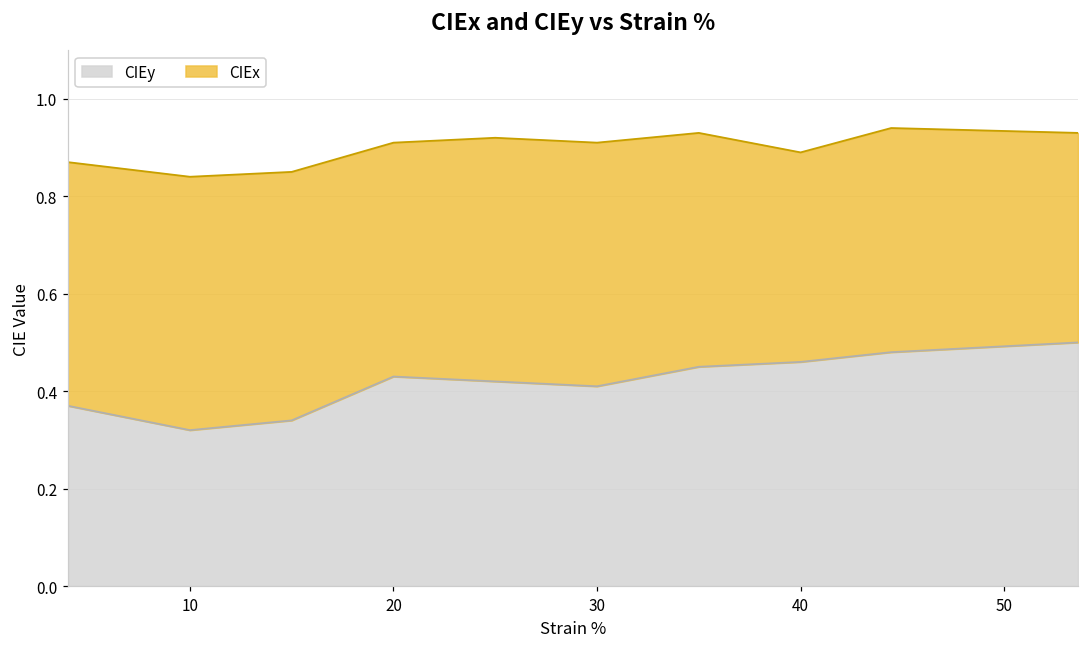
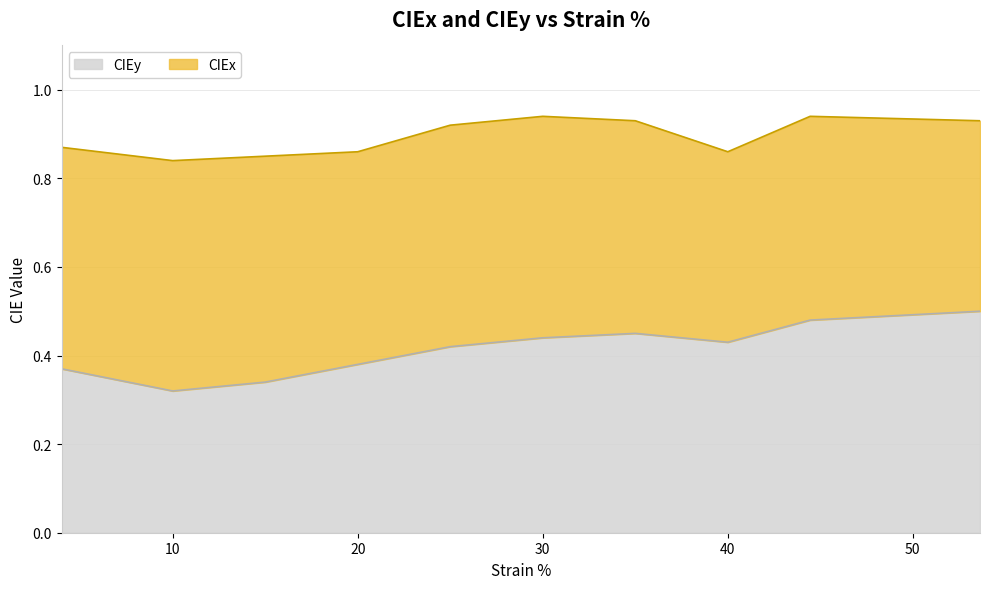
CIEy, 20: 0.43 -> 0.38
CIEy, 30: 0.41 -> 0.44
CIEy, 40: 0.46 -> 0.43
